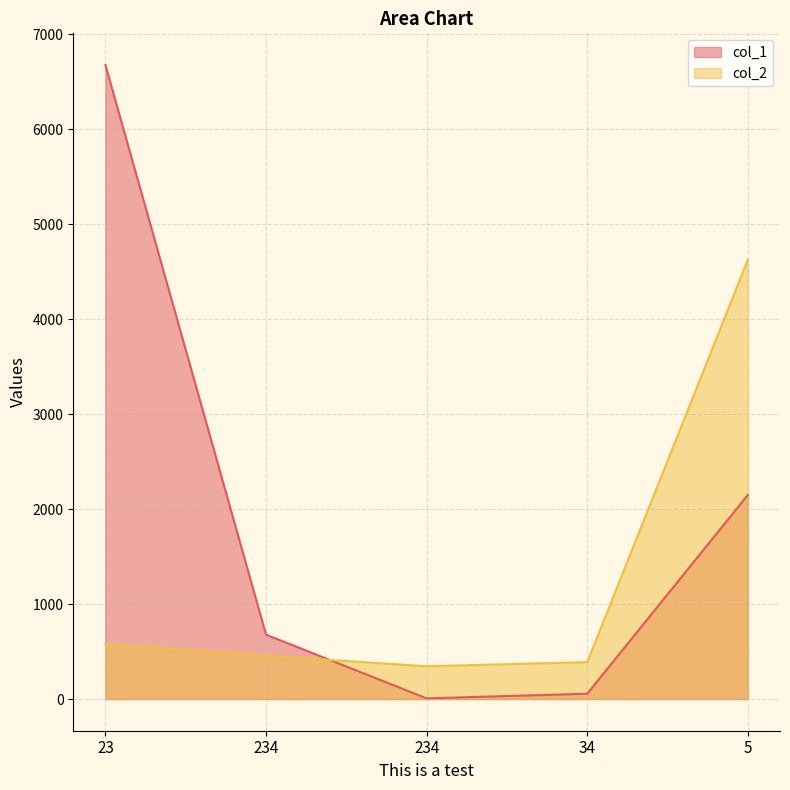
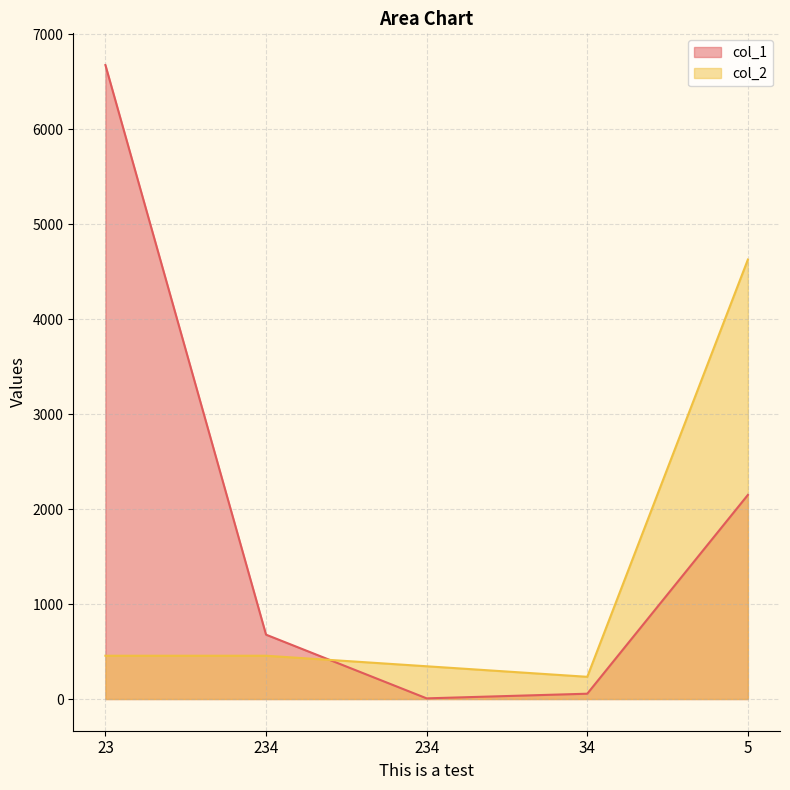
col_2, 23: 600 -> 500
col_2, 34: 400 -> 200
